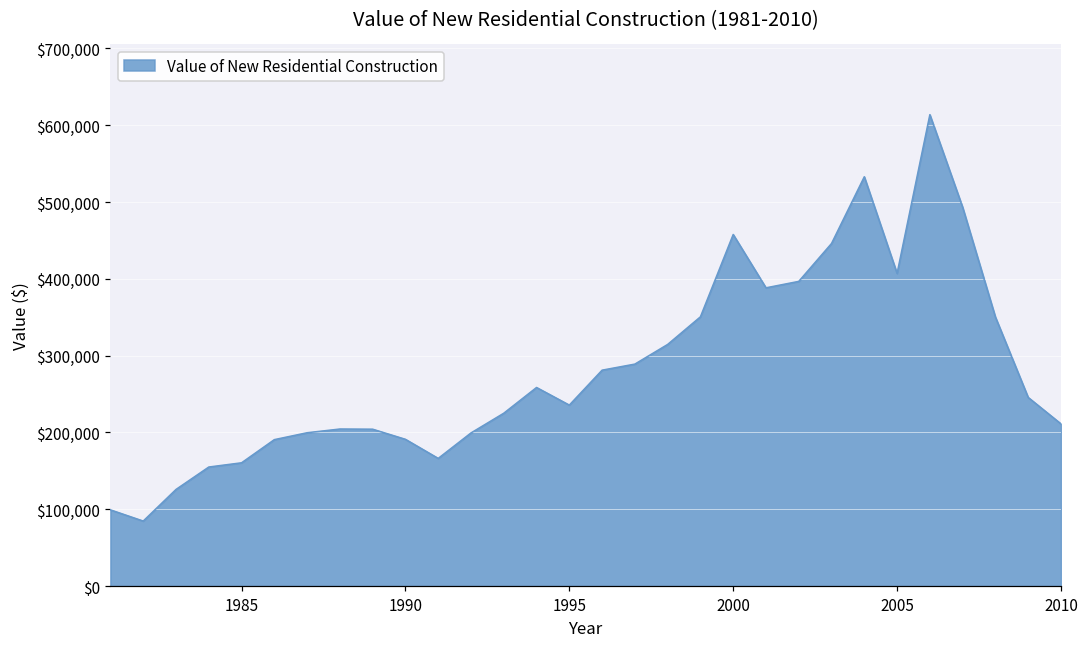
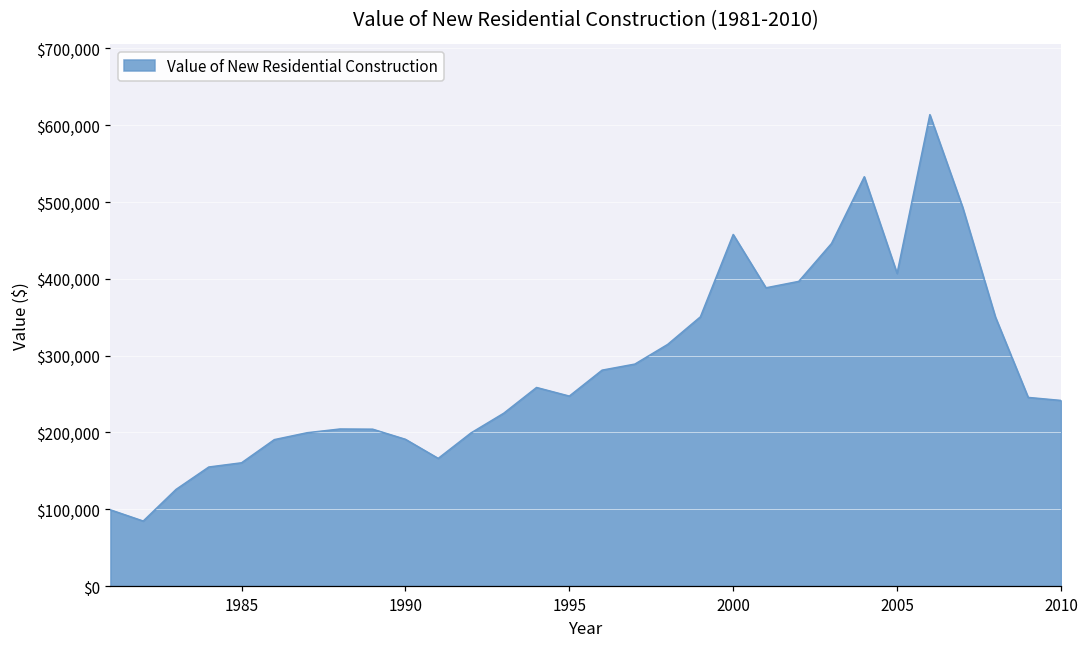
1995: $240,000 -> $250,000
2010: $210,000 -> $240,000
